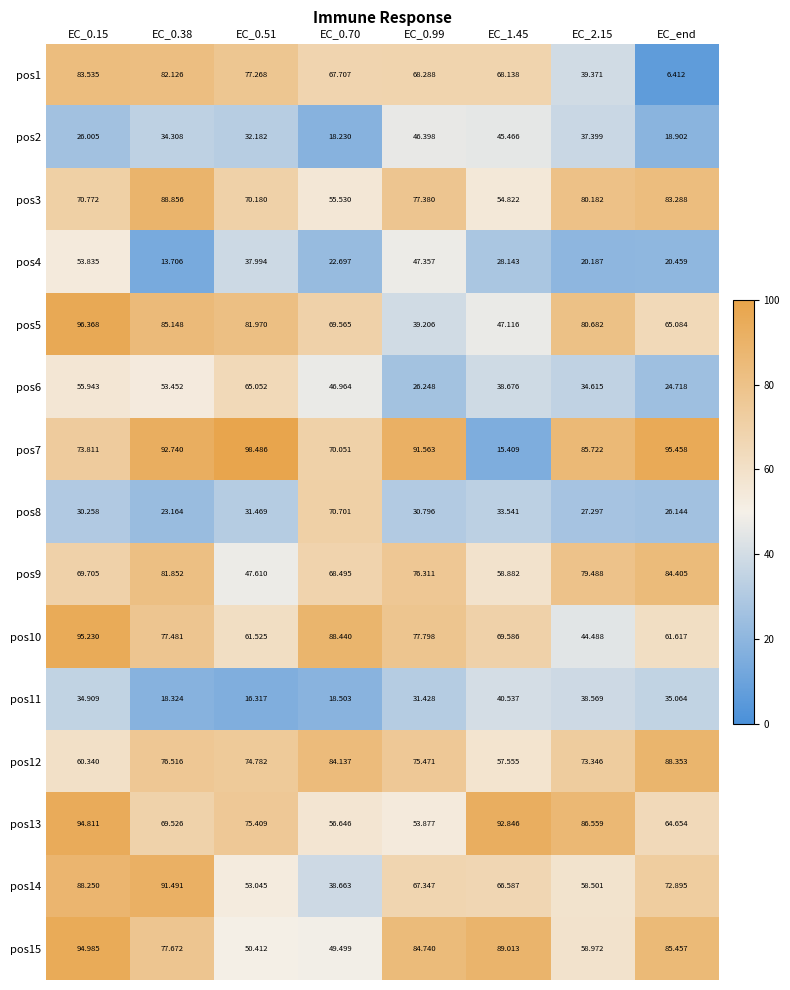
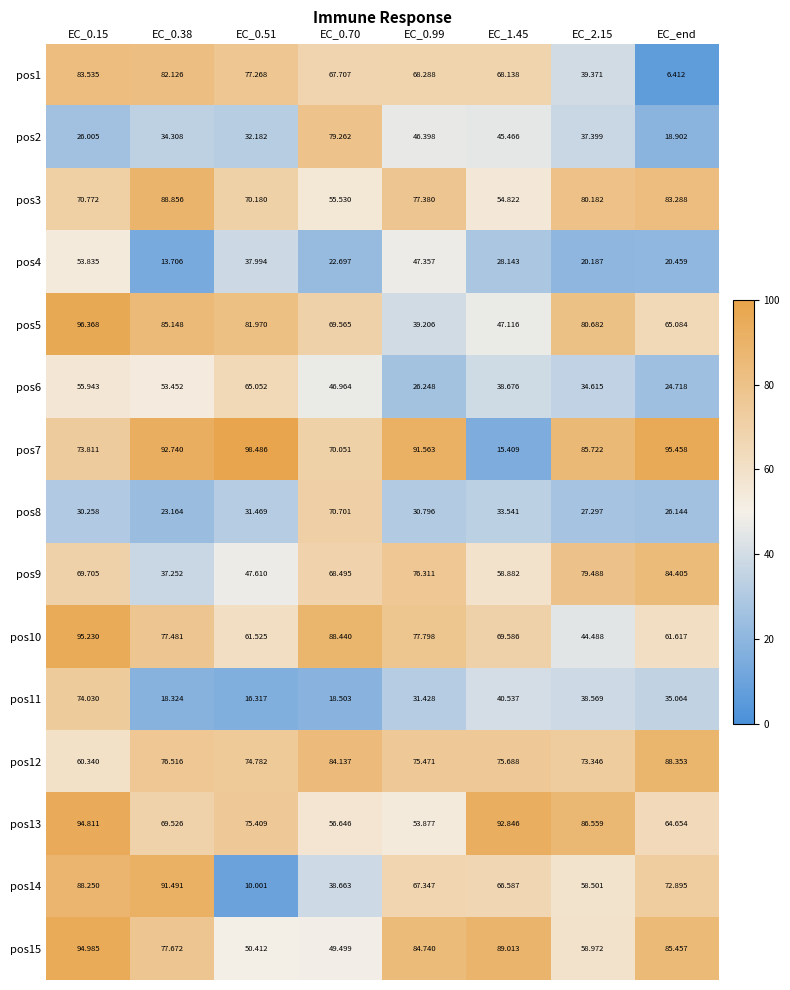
pos2, EC_0.70: 18.230 -> 79.262
pos9, EC_0.38: 81.852 -> 37.252
pos11, EC_0.15: 34.909 -> 74.030
pos12, EC_1.45: 57.555 -> 75.688
pos14, EC_0.51: 53.045 -> 10.001
